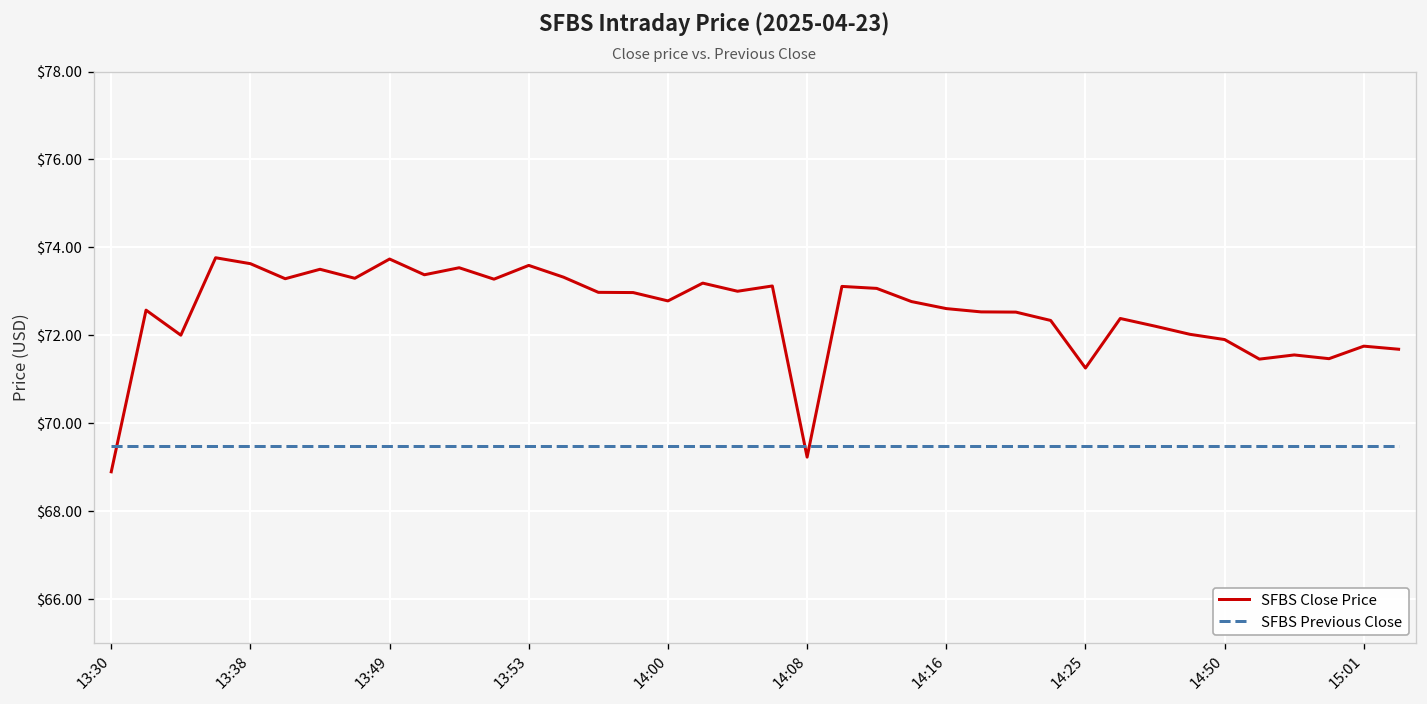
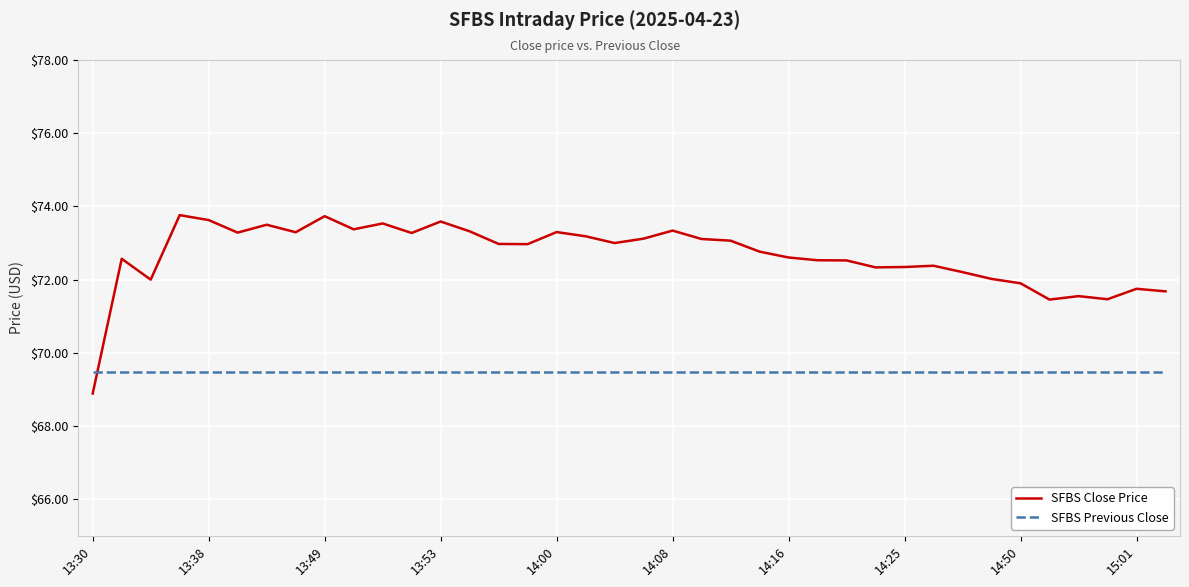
SFBS Close Price, 14:00: $72.8 -> $73.3
SFBS Close Price, 14:08: $69.2 -> $73.3
SFBS Close Price, 14:25: $71.3 -> $72.3
